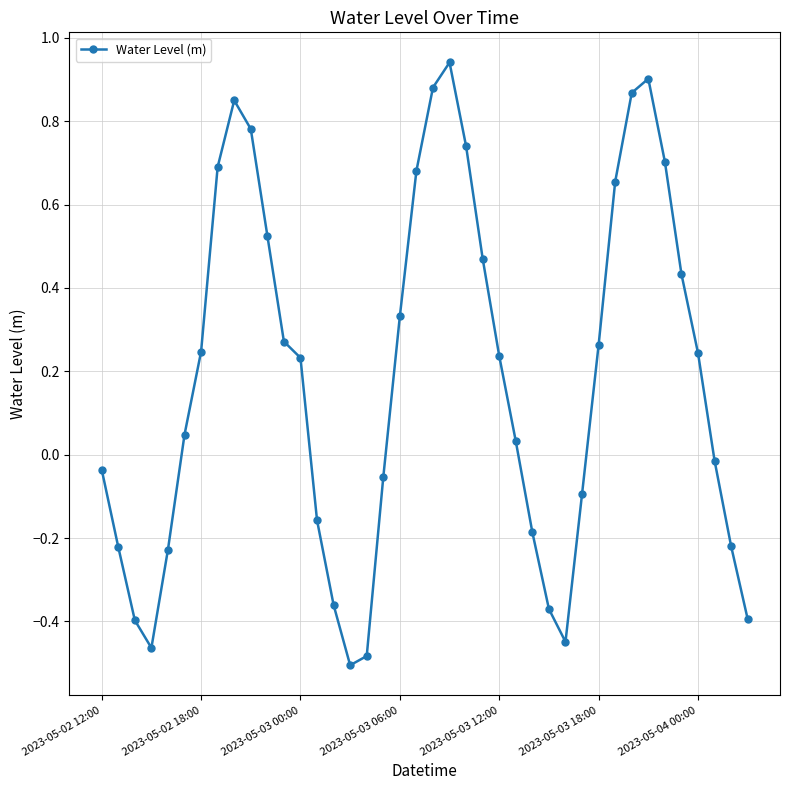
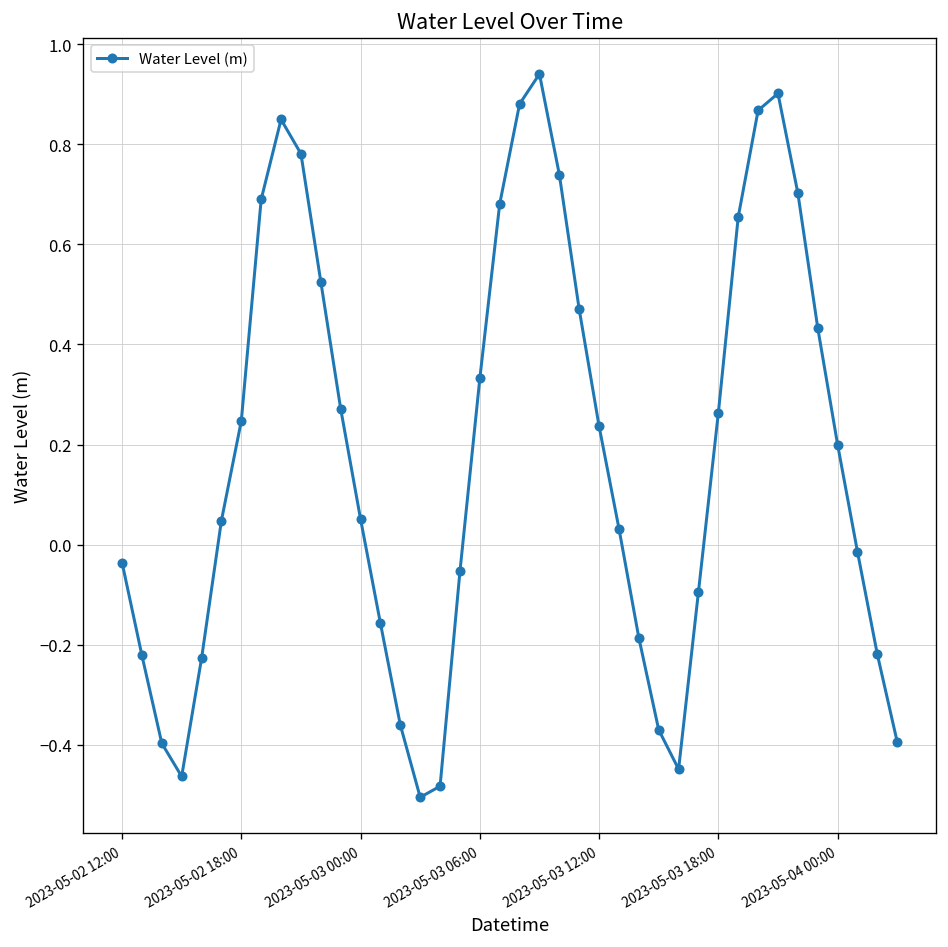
2023-05-03 00:00: 0.23 -> 0.05
2023-05-04 00:00: 0.24 -> 0.20
